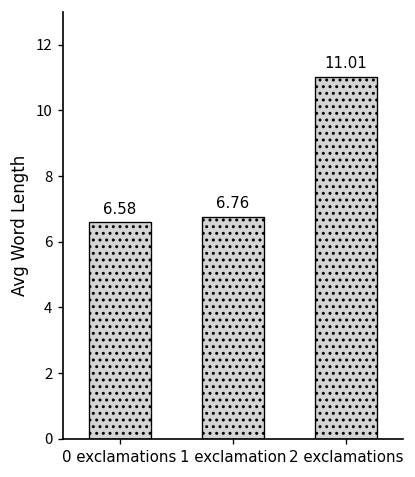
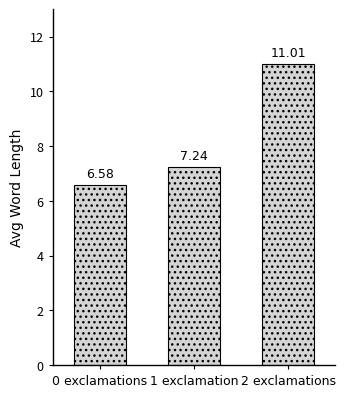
1 exclamation: 6.76 -> 7.24
